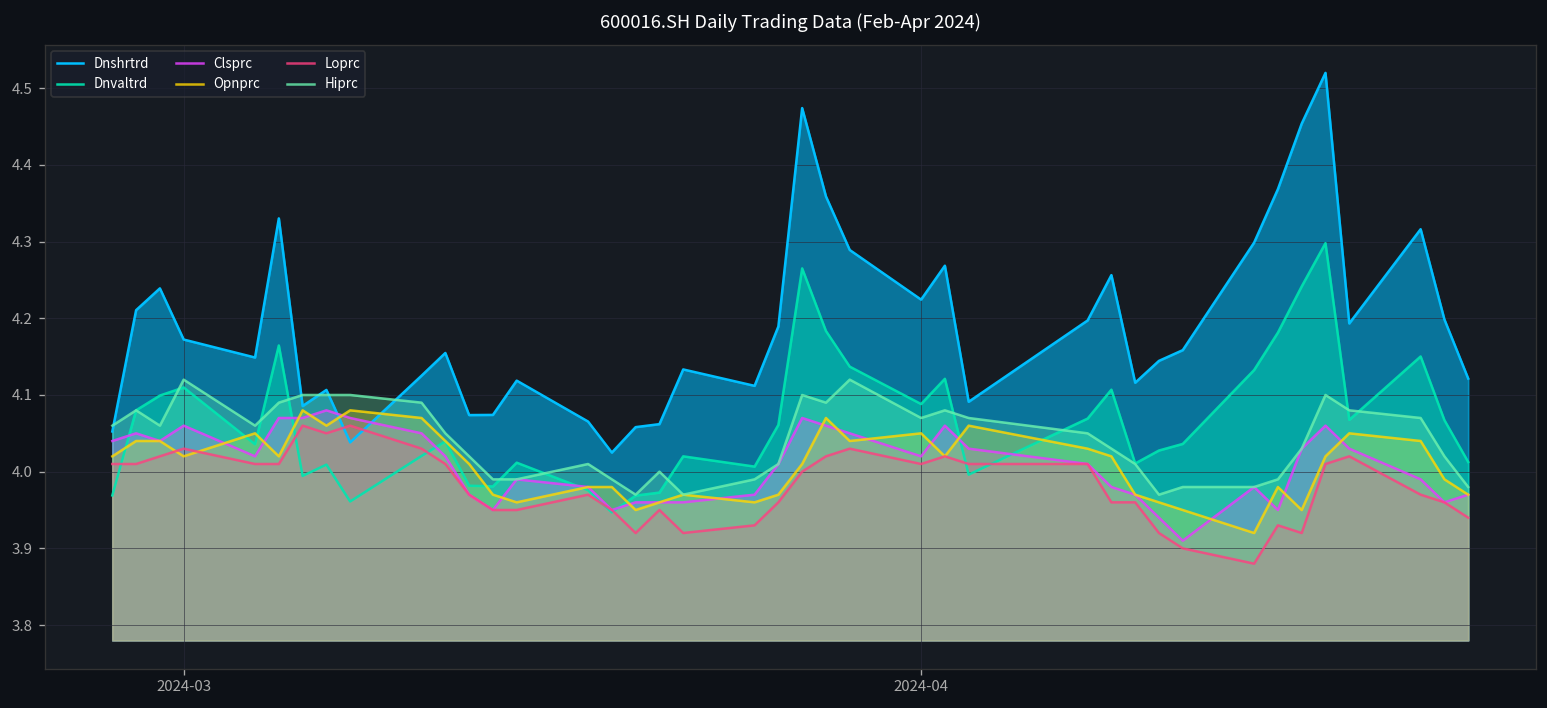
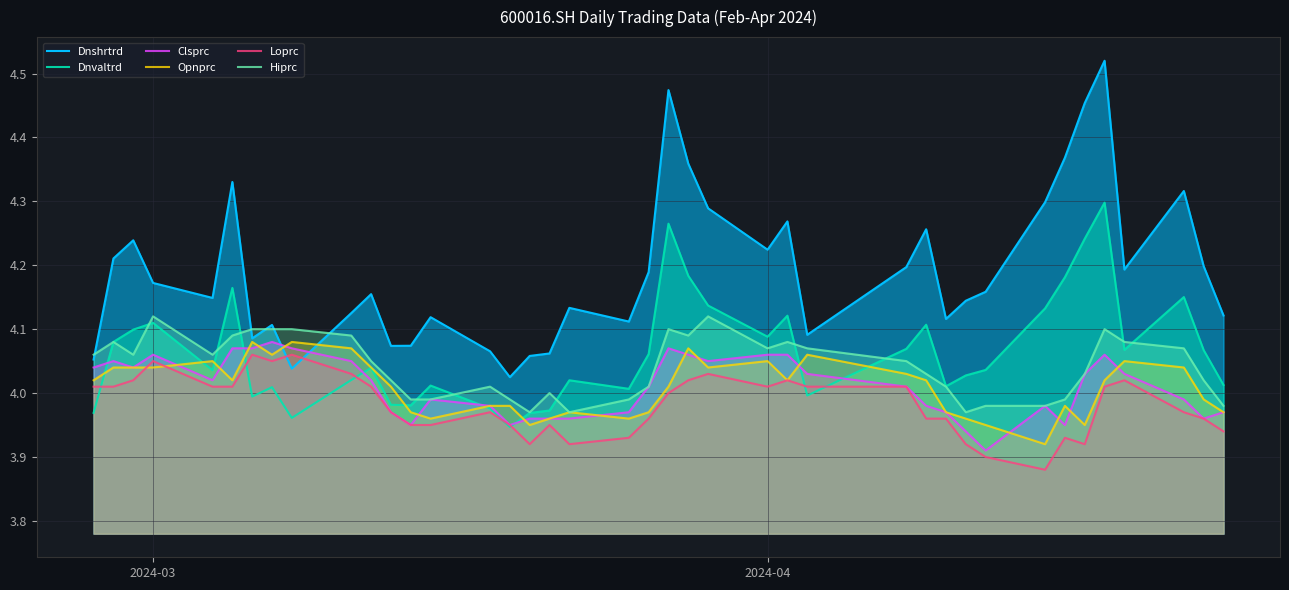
Opnprc, 2024-03: 4.02 -> 4.04
Loprc, 2024-03: 4.03 -> 4.05
Clsprc, 2024-04: 4.02 -> 4.06
